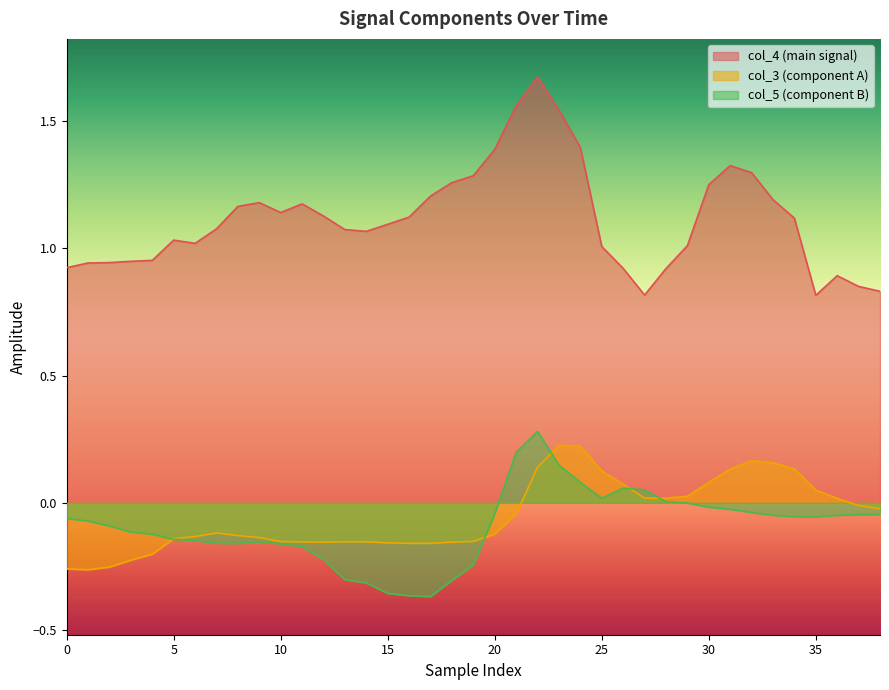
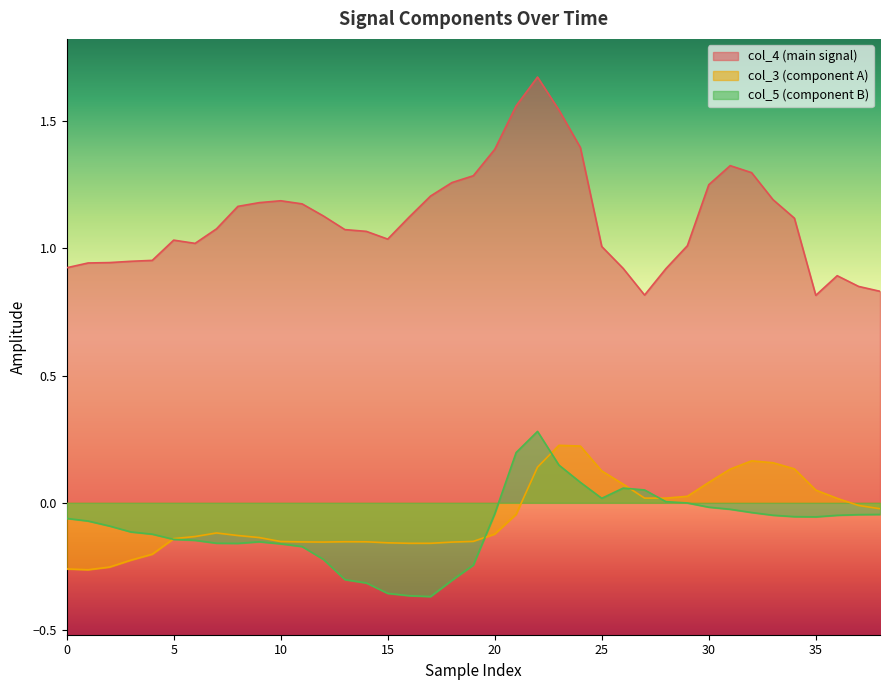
col_4 (main signal), 10: 1.14 -> 1.19
col_4 (main signal), 15: 1.09 -> 1.04
